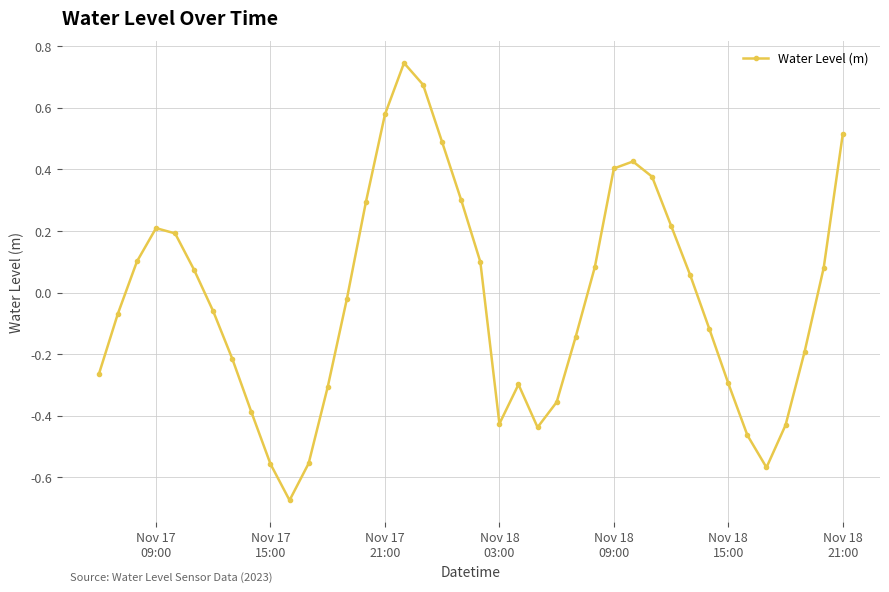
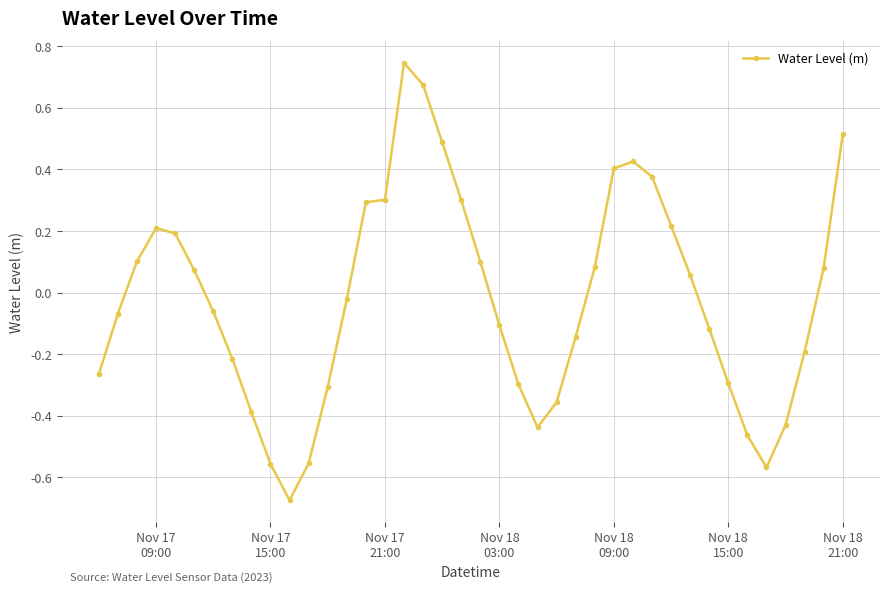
Nov 17 21:00: 0.58 -> 0.30
Nov 18 03:00: -0.43 -> -0.11
